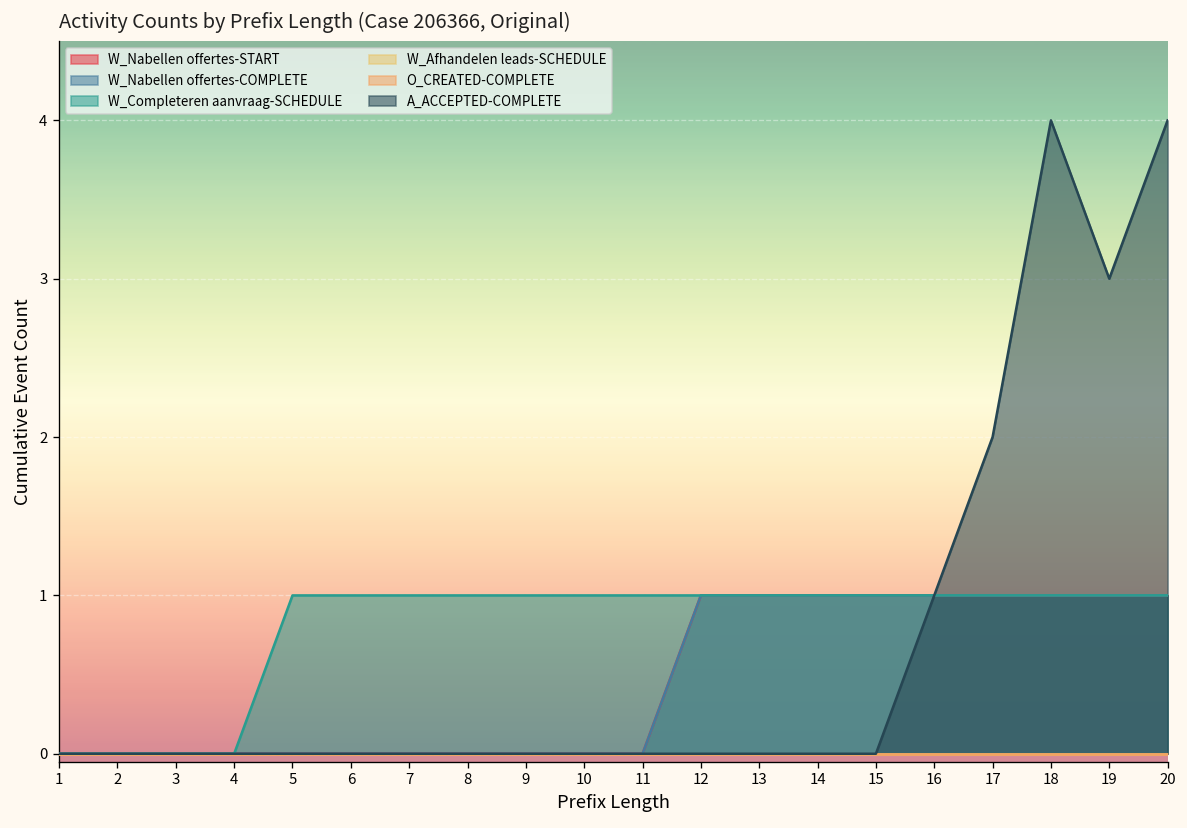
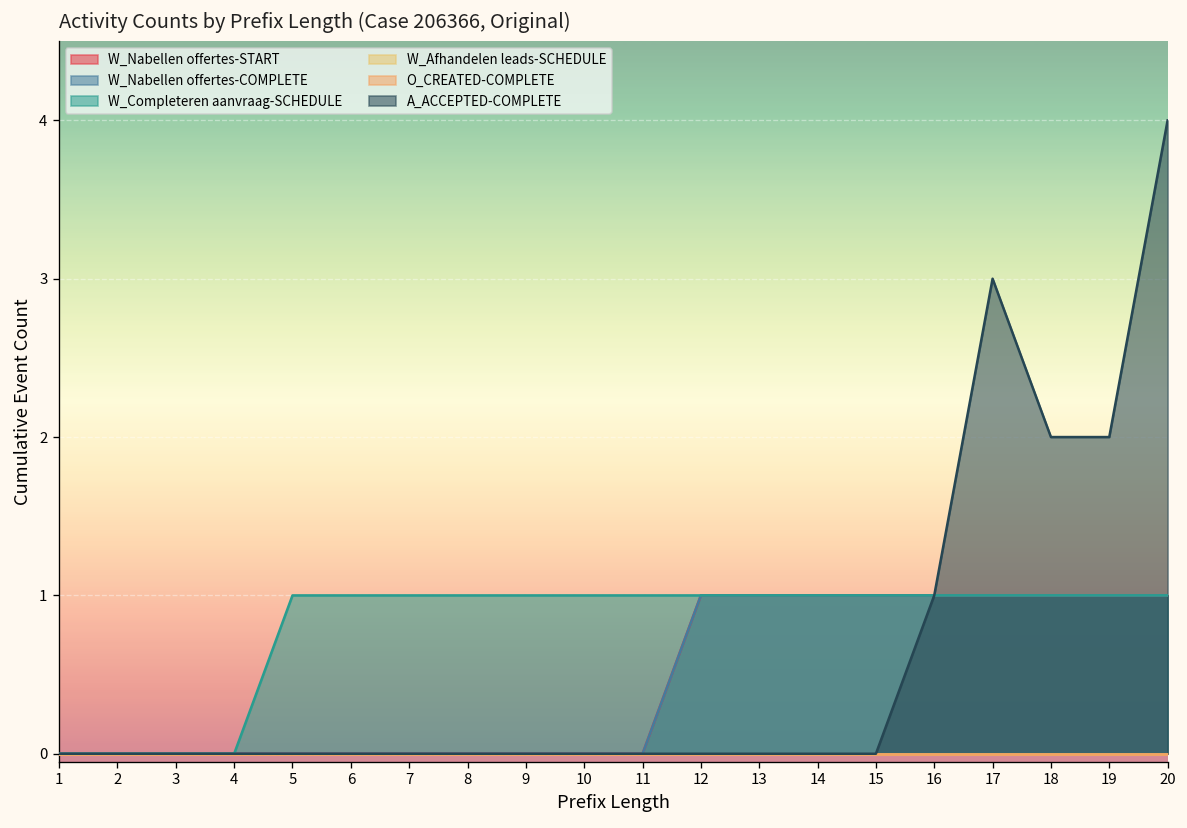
A_ACCEPTED-COMPLETE, 17: 2 -> 3
A_ACCEPTED-COMPLETE, 18: 4 -> 2
A_ACCEPTED-COMPLETE, 19: 3 -> 2
